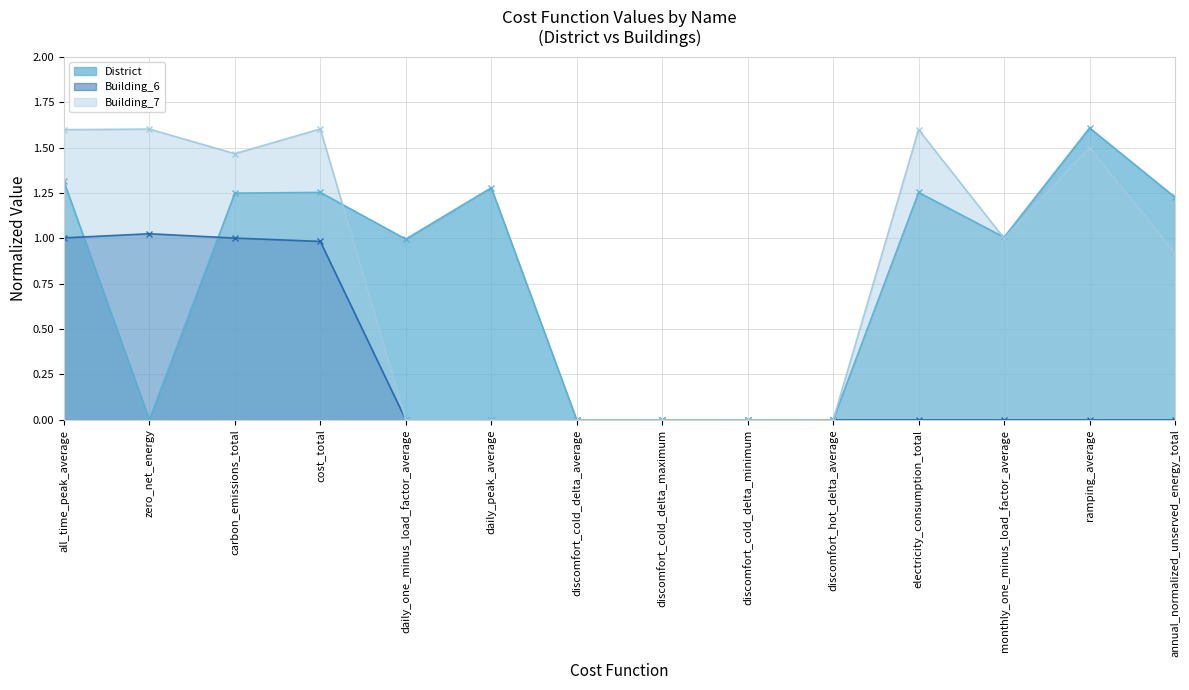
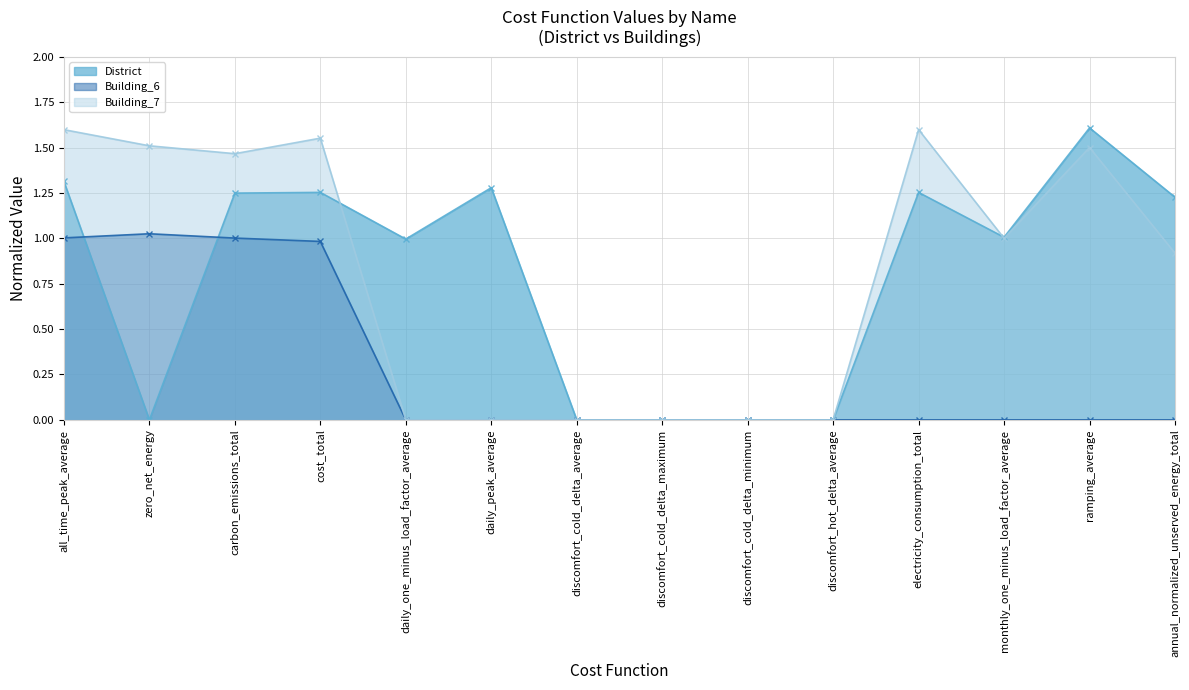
Building_7, zero_net_energy: 1.60 -> 1.51
Building_7, cost_total: 1.60 -> 1.55
